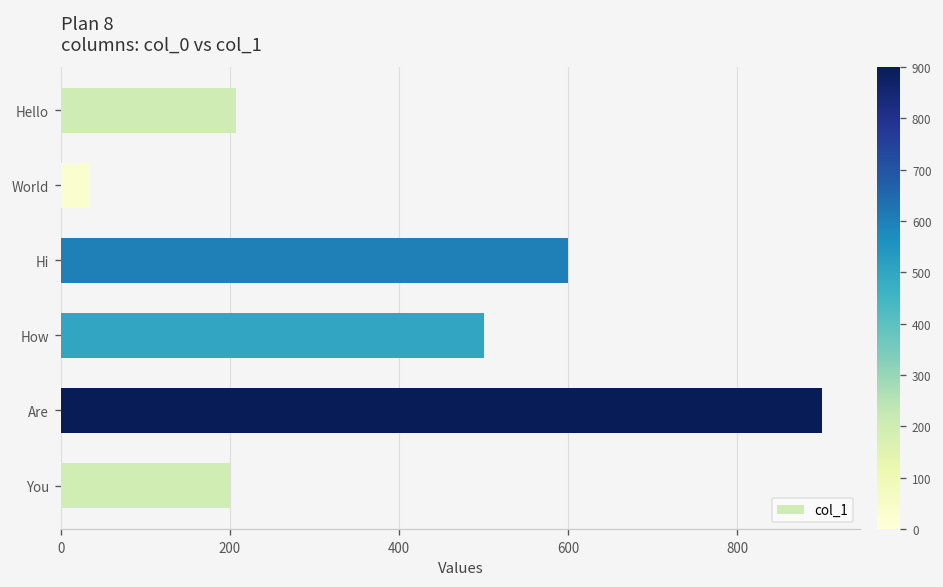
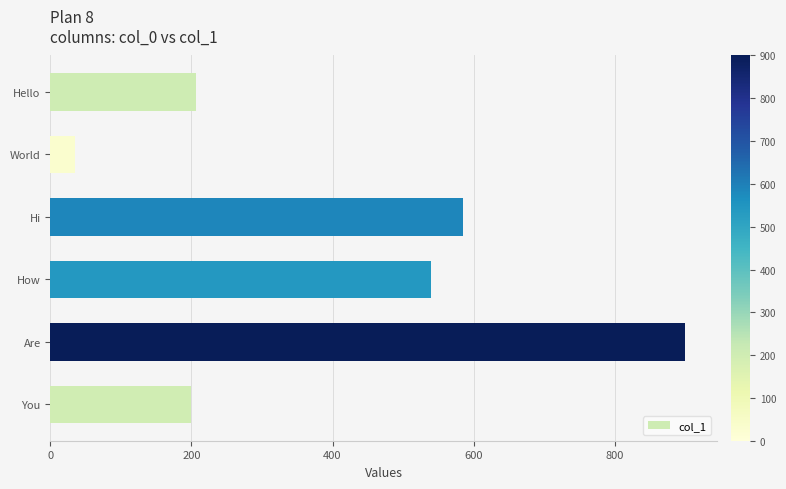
Hi: 600 -> 590
How: 500 -> 540
